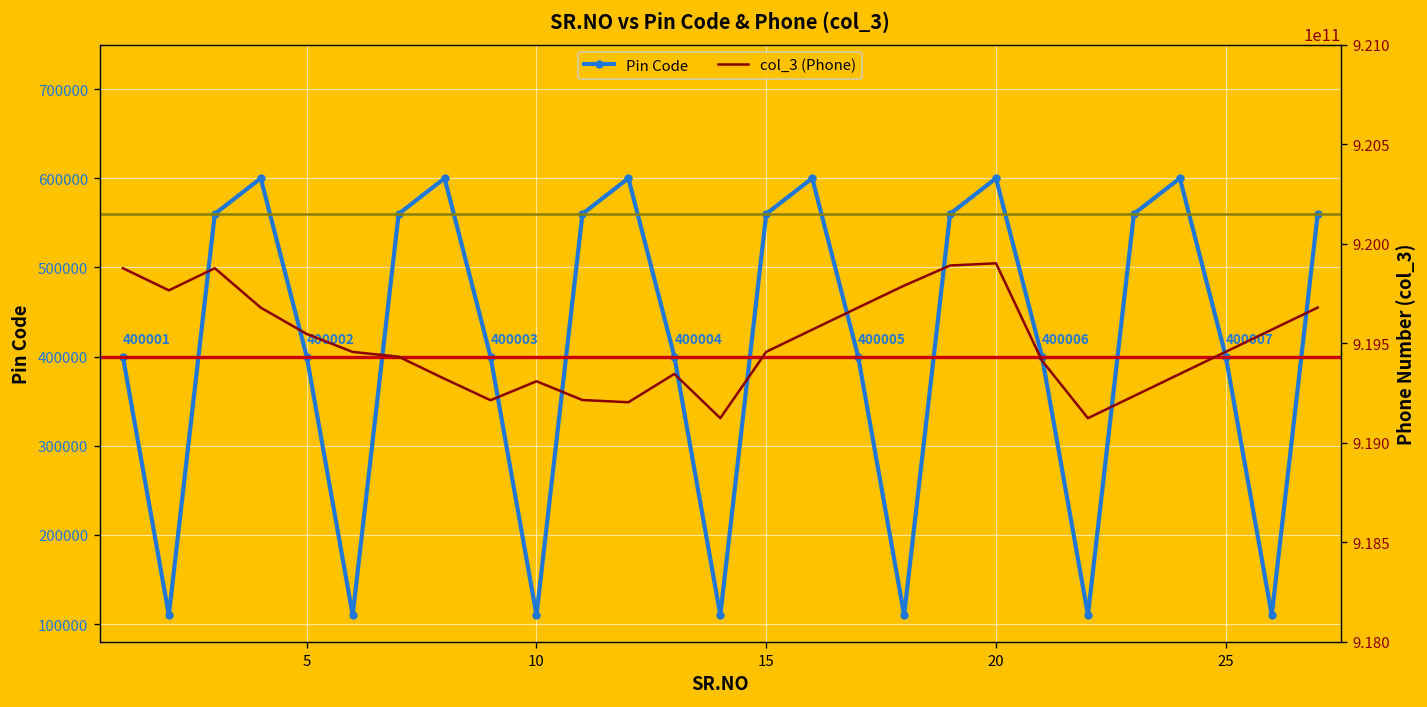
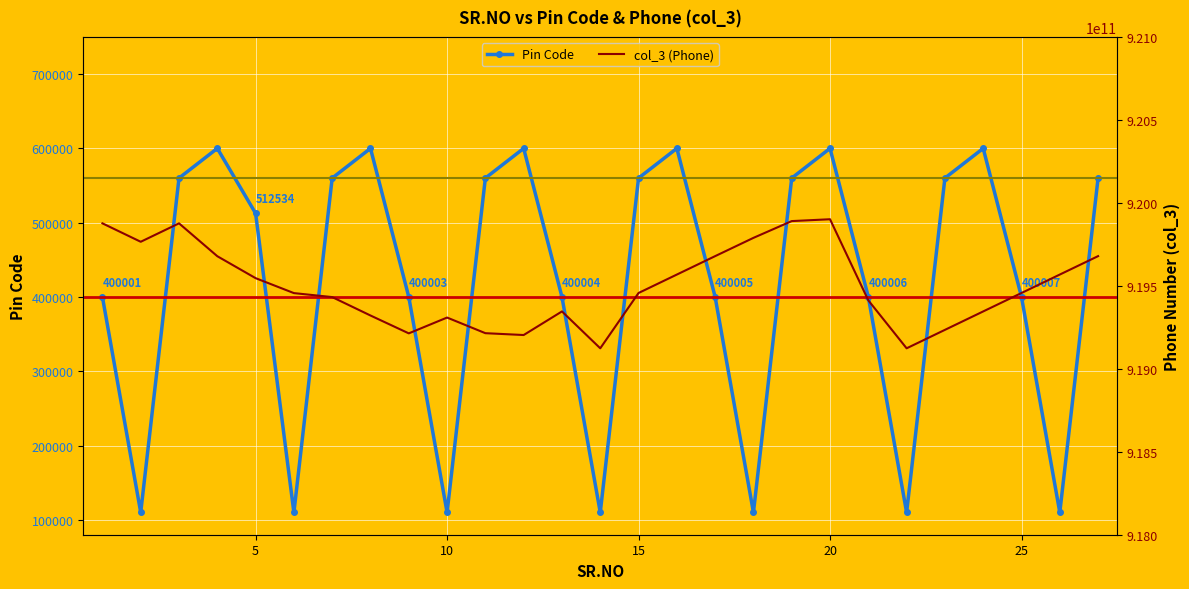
Pin Code, 5: 400002 -> 512534
